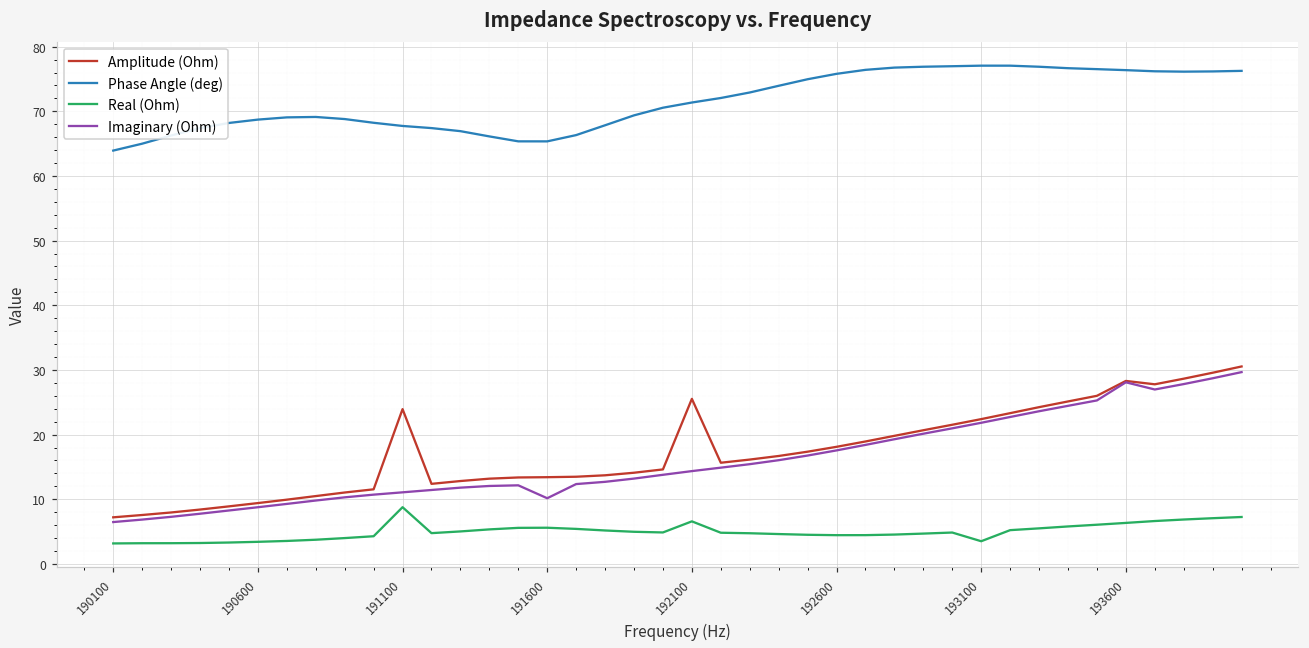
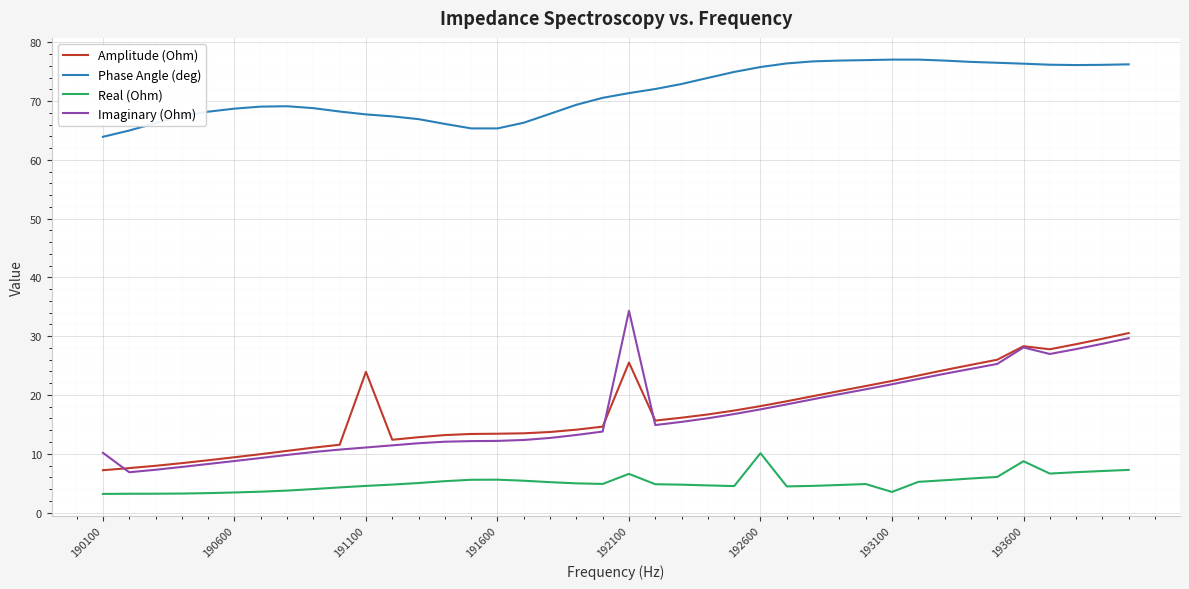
Imaginary (Ohm), 190100: 6 -> 10
Real (Ohm), 191100: 9 -> 5
Imaginary (Ohm), 191600: 10 -> 12
Imaginary (Ohm), 192100: 14 -> 34
Real (Ohm), 192600: 4 -> 10
Real (Ohm), 193600: 6 -> 9
